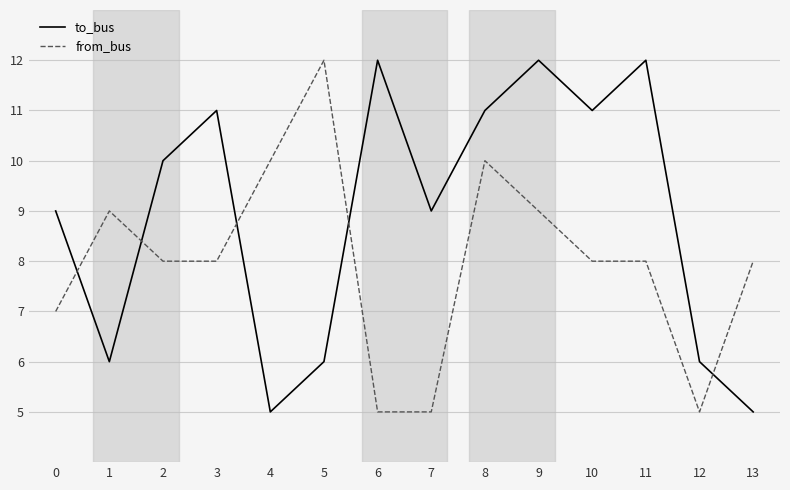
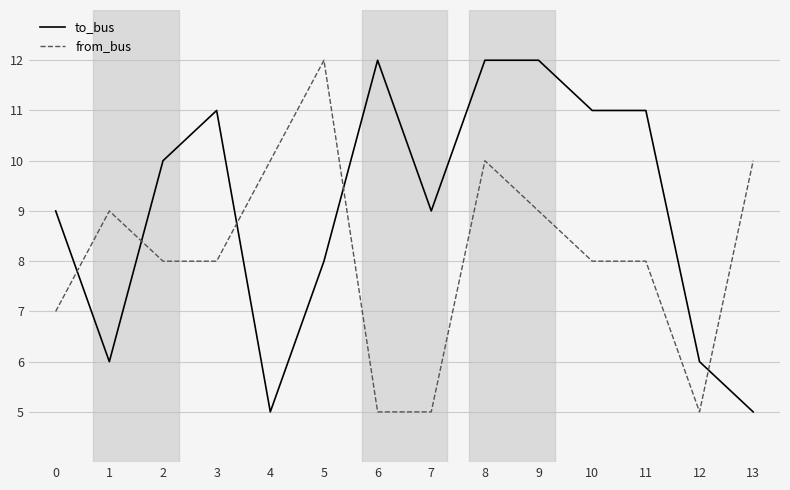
to_bus, 5: 6 -> 8
to_bus, 8: 11 -> 12
to_bus, 11: 12 -> 11
from_bus, 13: 8 -> 10
